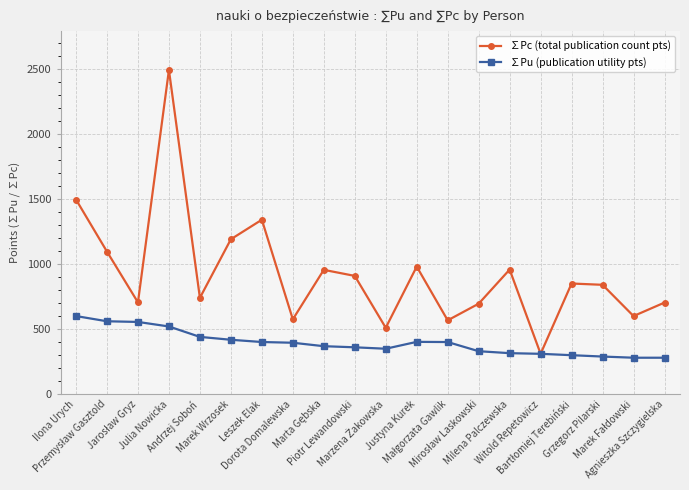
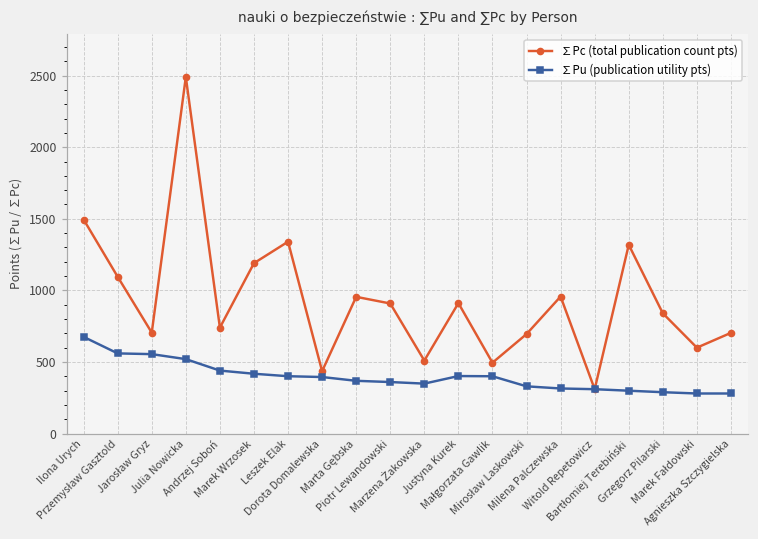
∑Pu (publication utility pts), Ilona Urych: 600 -> 680
∑Pc (total publication count pts), Dorota Domalewska: 580 -> 440
∑Pc (total publication count pts), Justyna Kurek: 980 -> 910
∑Pc (total publication count pts), Małgorzata Gawlik: 570 -> 500
∑Pc (total publication count pts), Bartłomiej Terebiński: 850 -> 1320
